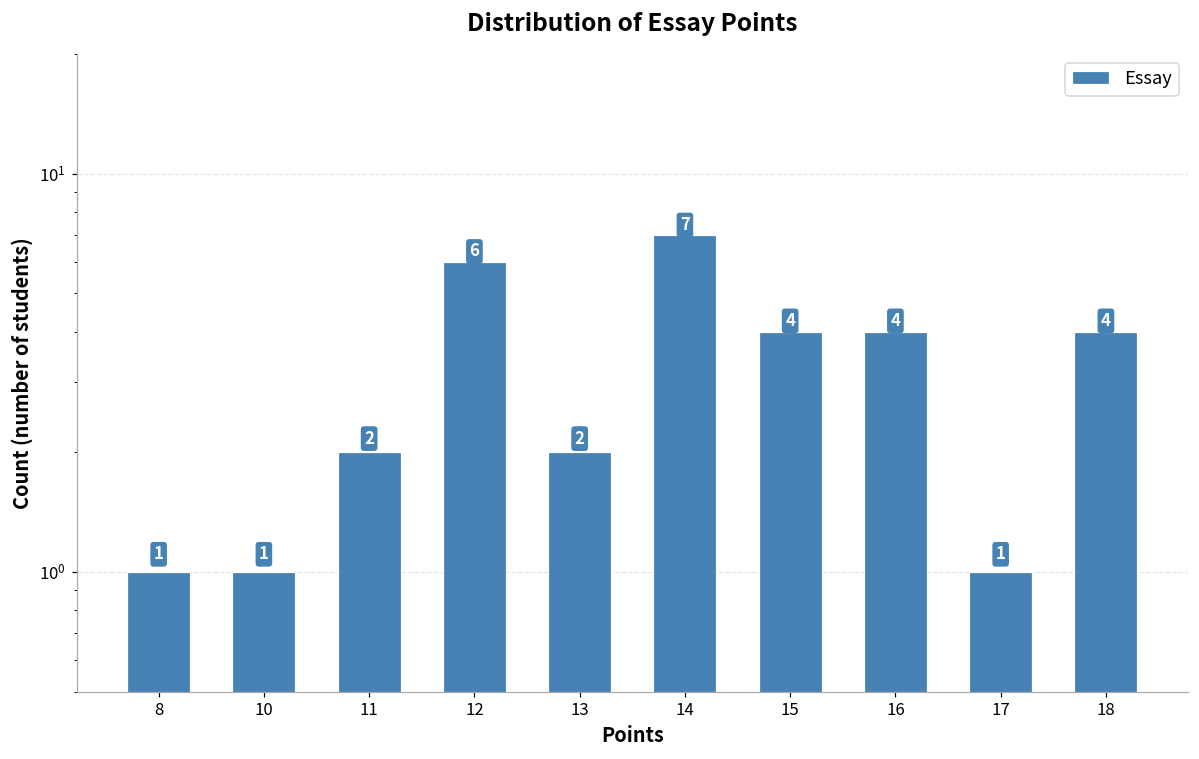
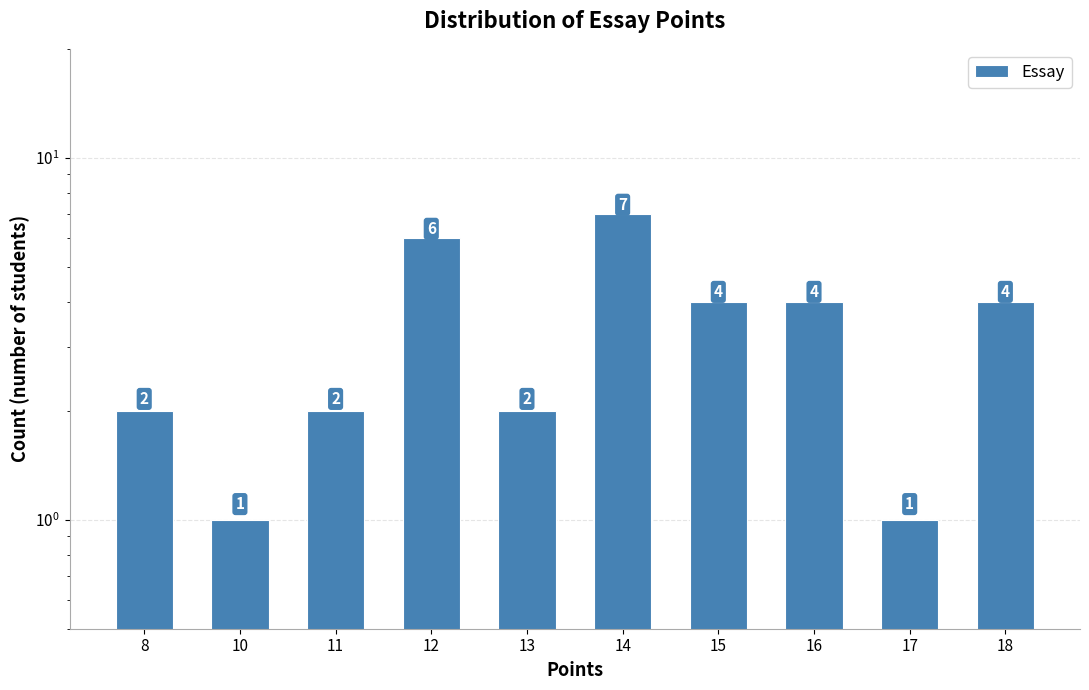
8: 1 -> 2
